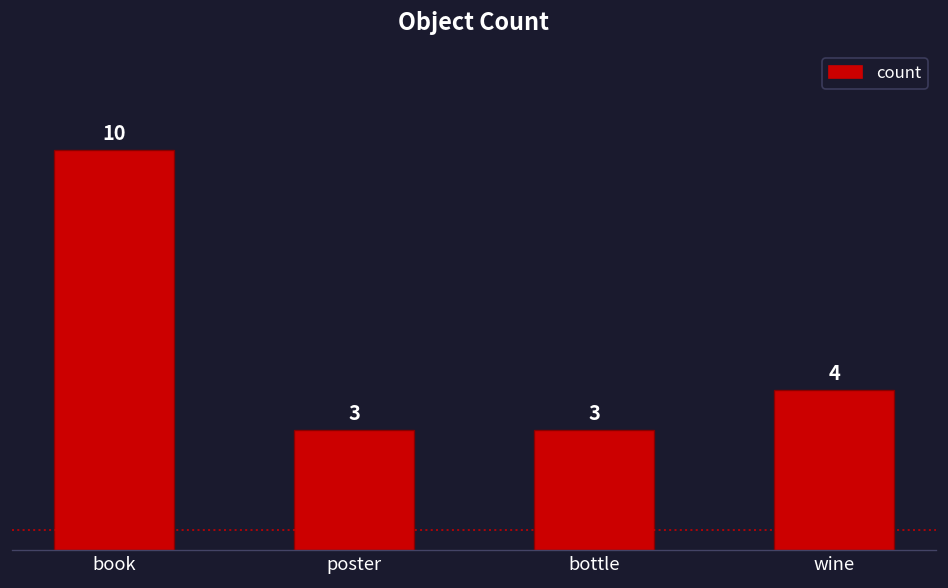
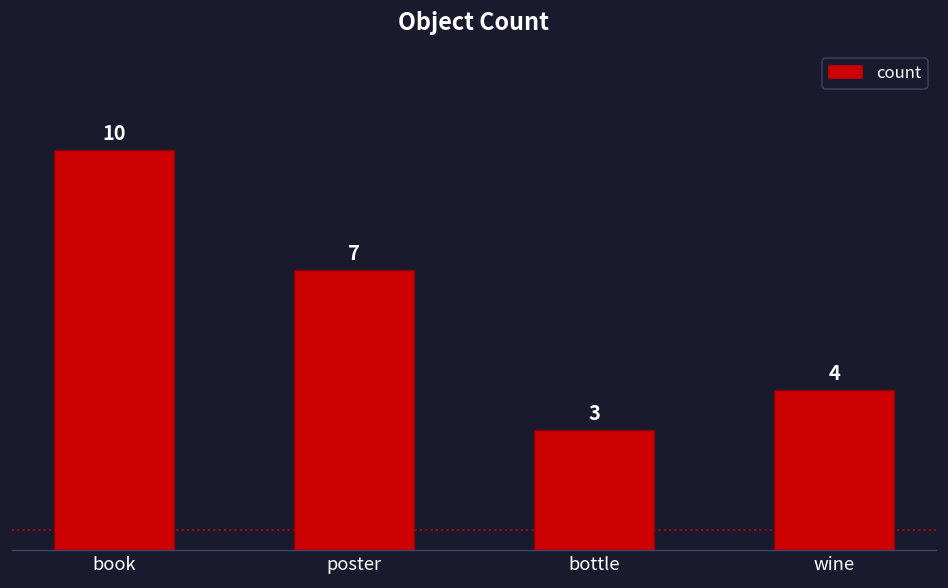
poster: 3 -> 7
